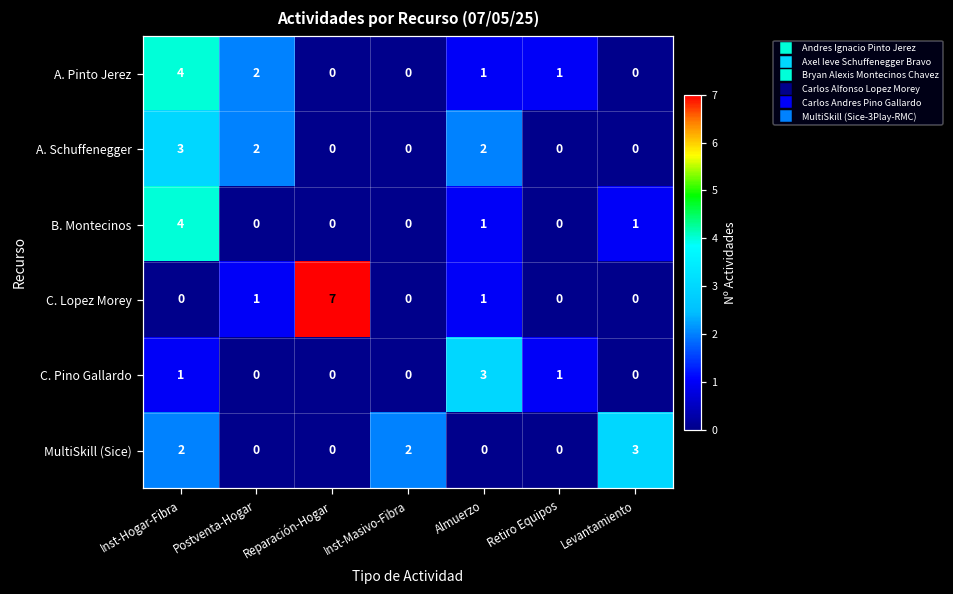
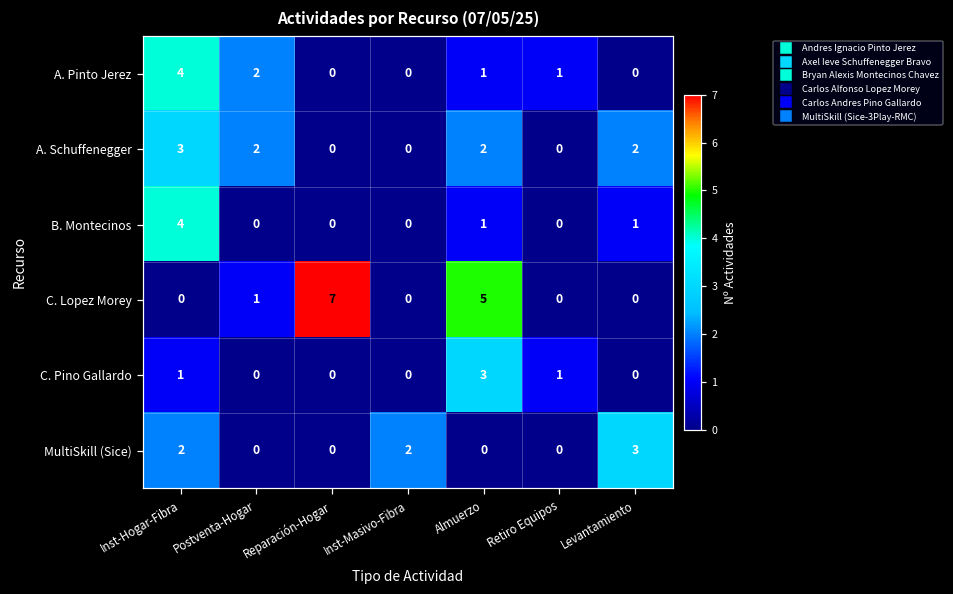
A. Schuffenegger, Levantamiento: 0 -> 2
C. Lopez Morey, Almuerzo: 1 -> 5
